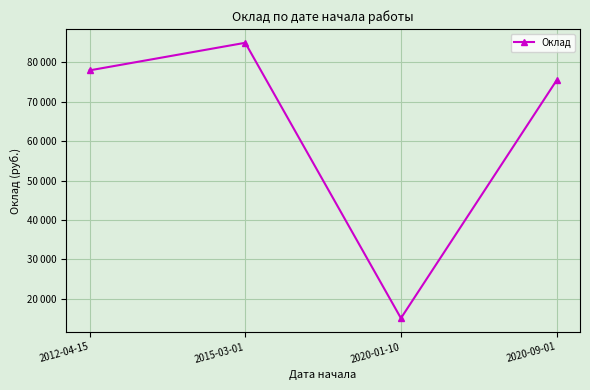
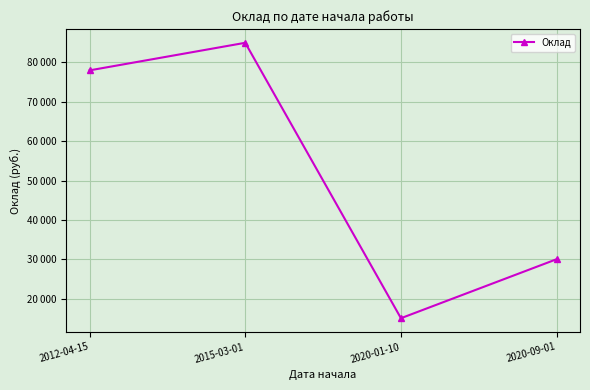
2020-09-01: 75000 -> 30000
